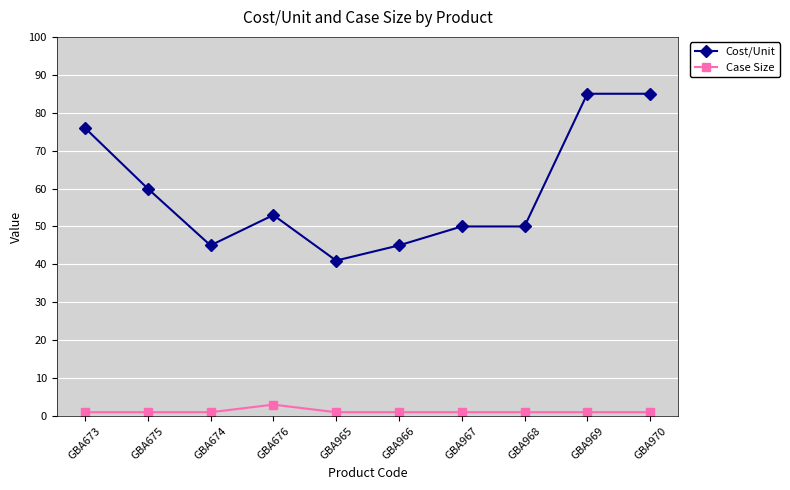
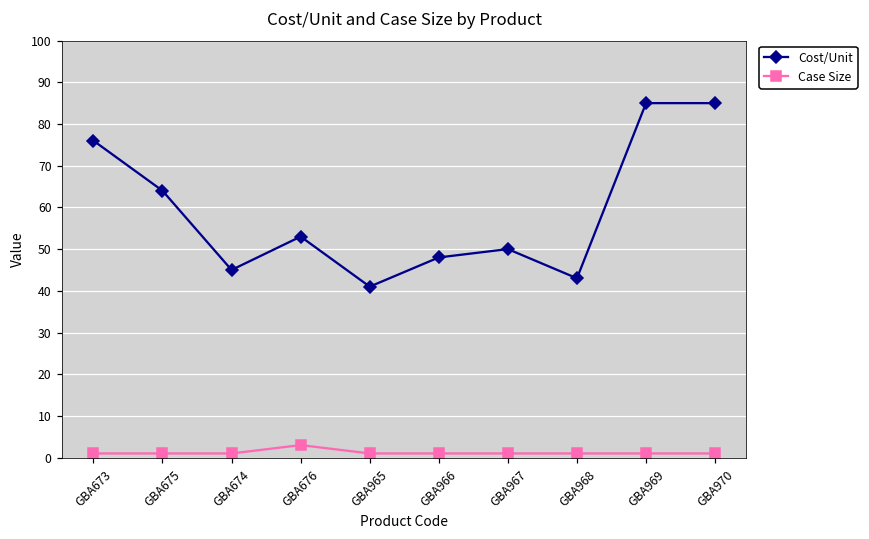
Cost/Unit, GBA675: 60 -> 64
Cost/Unit, GBA966: 45 -> 48
Cost/Unit, GBA968: 50 -> 43
